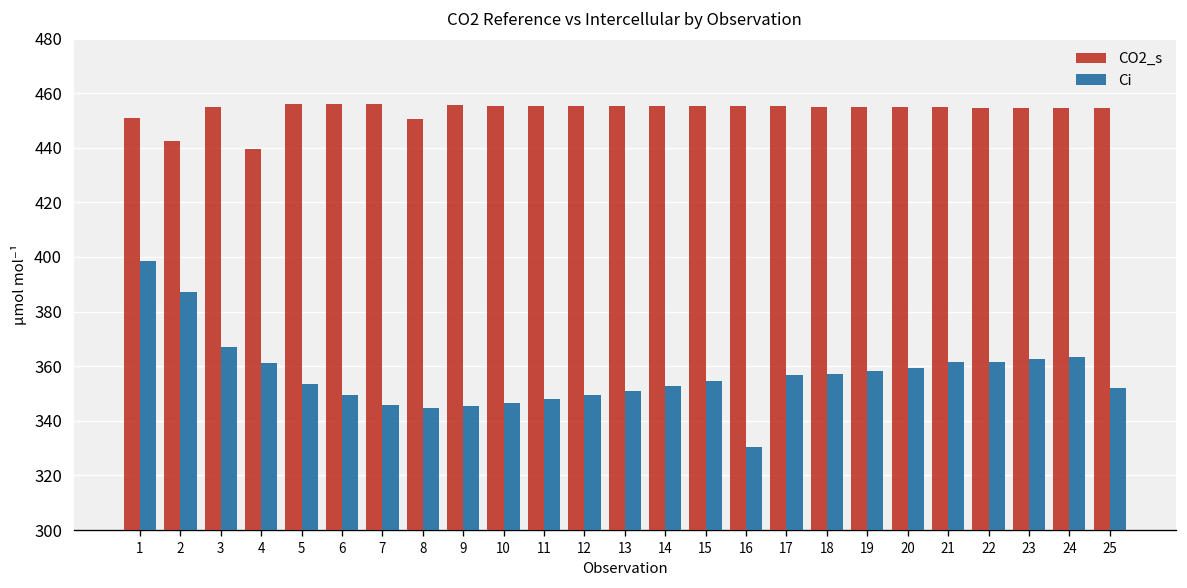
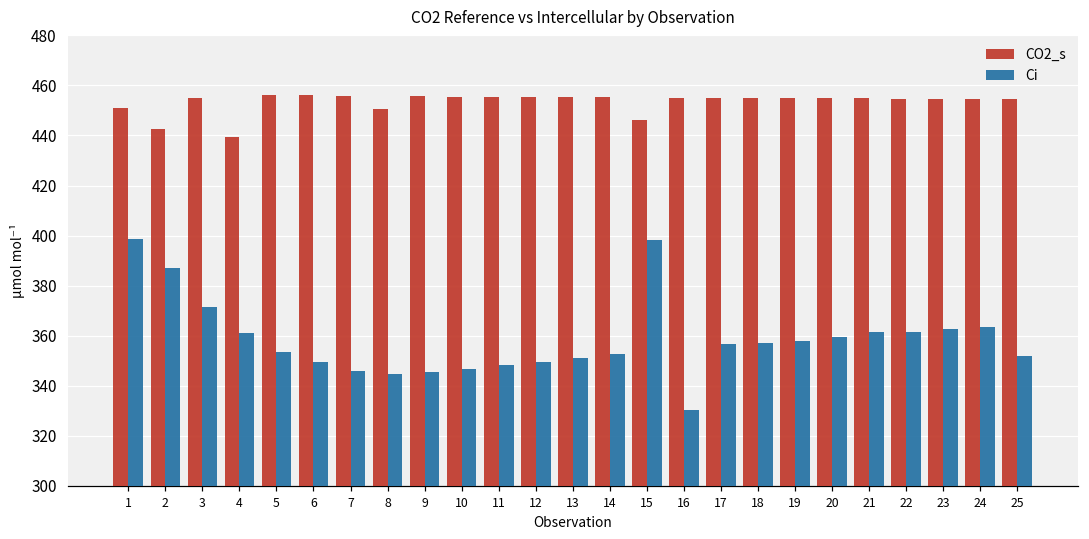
Ci, 3: 367 -> 371
CO2_s, 15: 455 -> 446
Ci, 15: 354 -> 398
